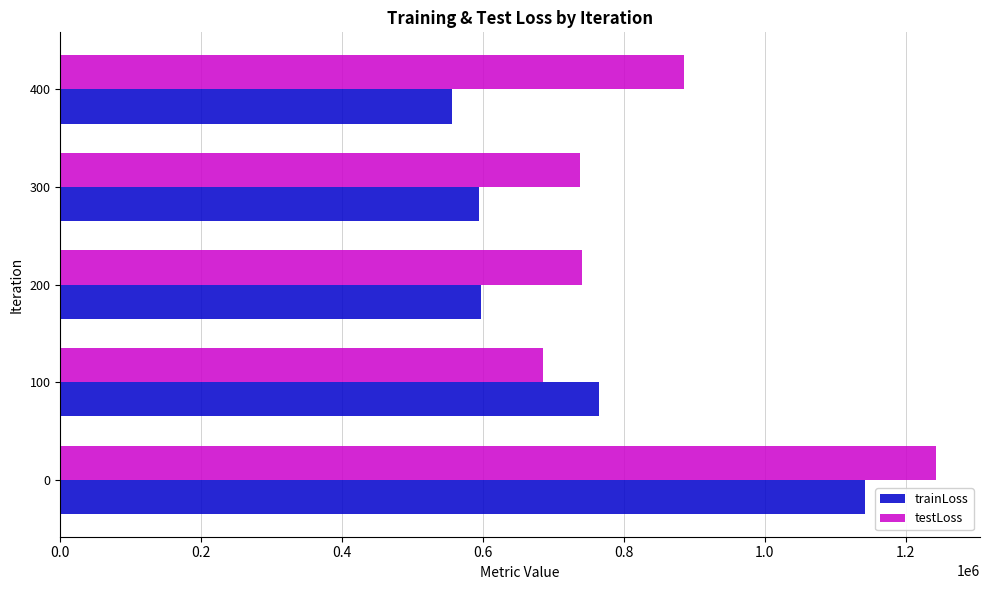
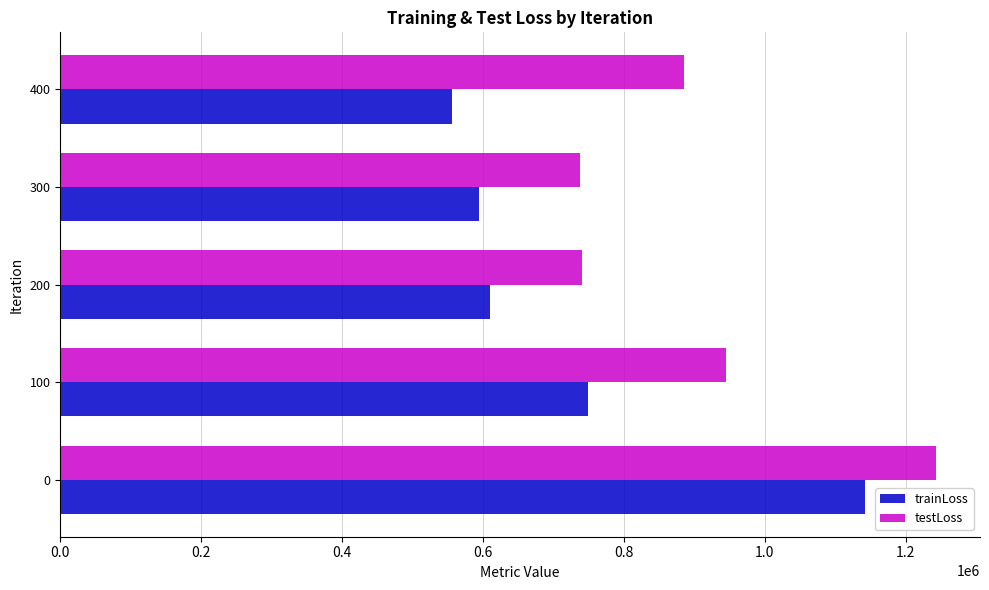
trainLoss, 200: 600000 -> 610000
testLoss, 100: 690000 -> 940000
trainLoss, 100: 770000 -> 750000
